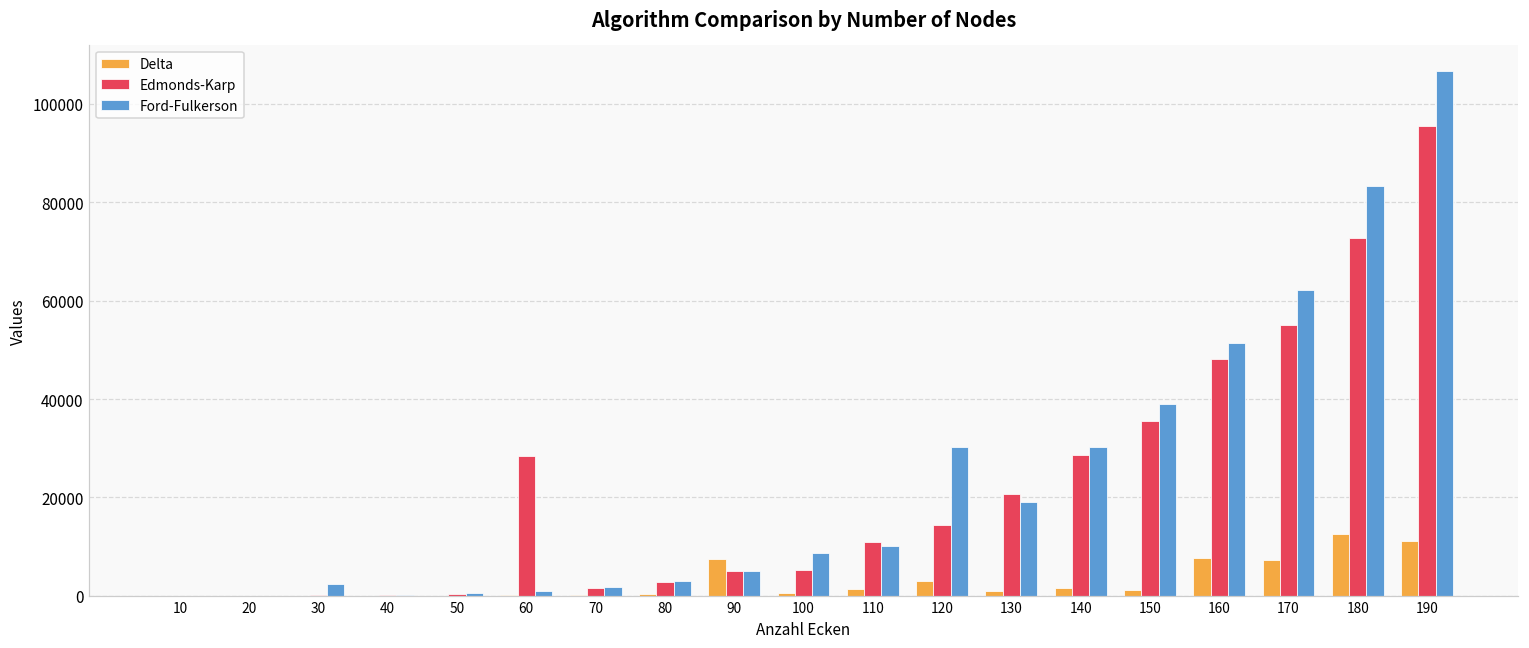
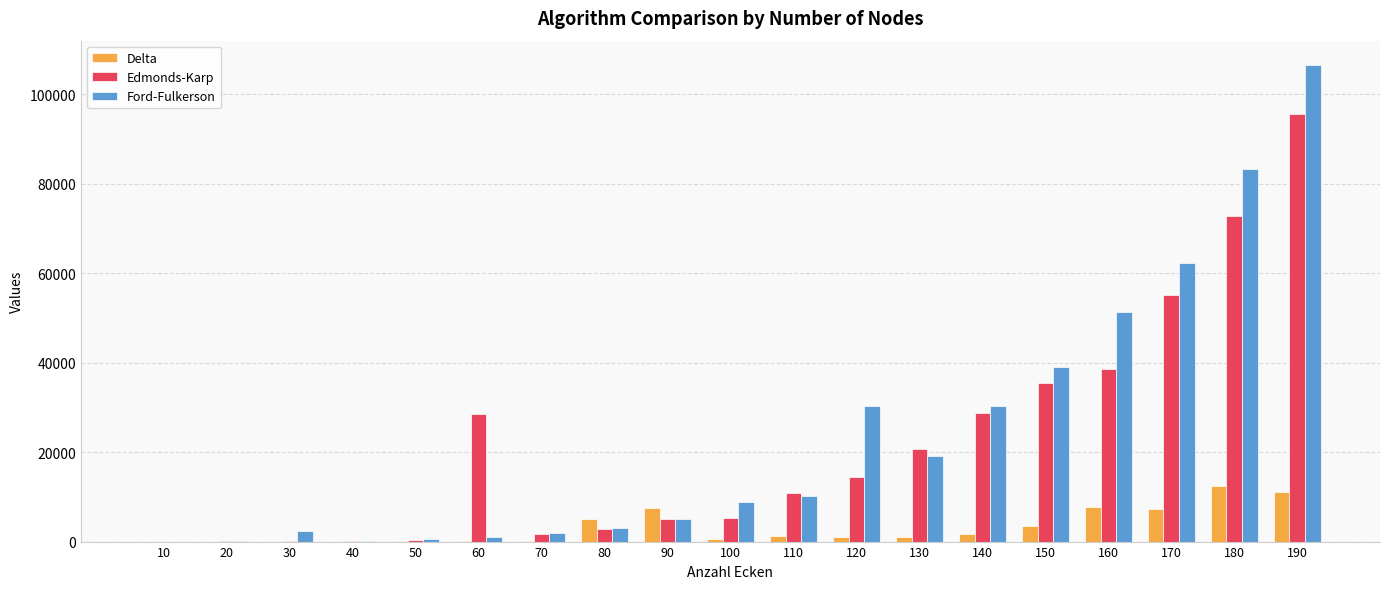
Delta, 80: 0 -> 5000
Delta, 120: 3000 -> 1000
Delta, 150: 1000 -> 3000
Edmonds-Karp, 160: 48000 -> 39000
